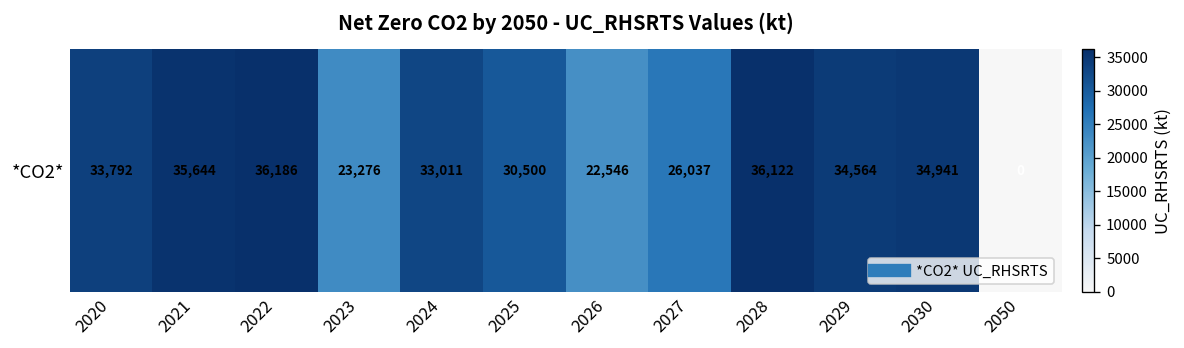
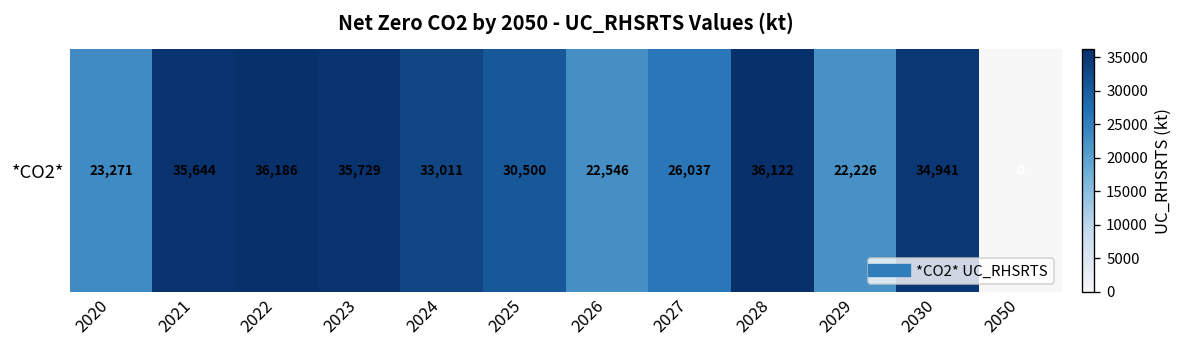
*CO2*, 2020: 33,792 -> 23,271
*CO2*, 2023: 23,276 -> 35,729
*CO2*, 2029: 34,564 -> 22,226
